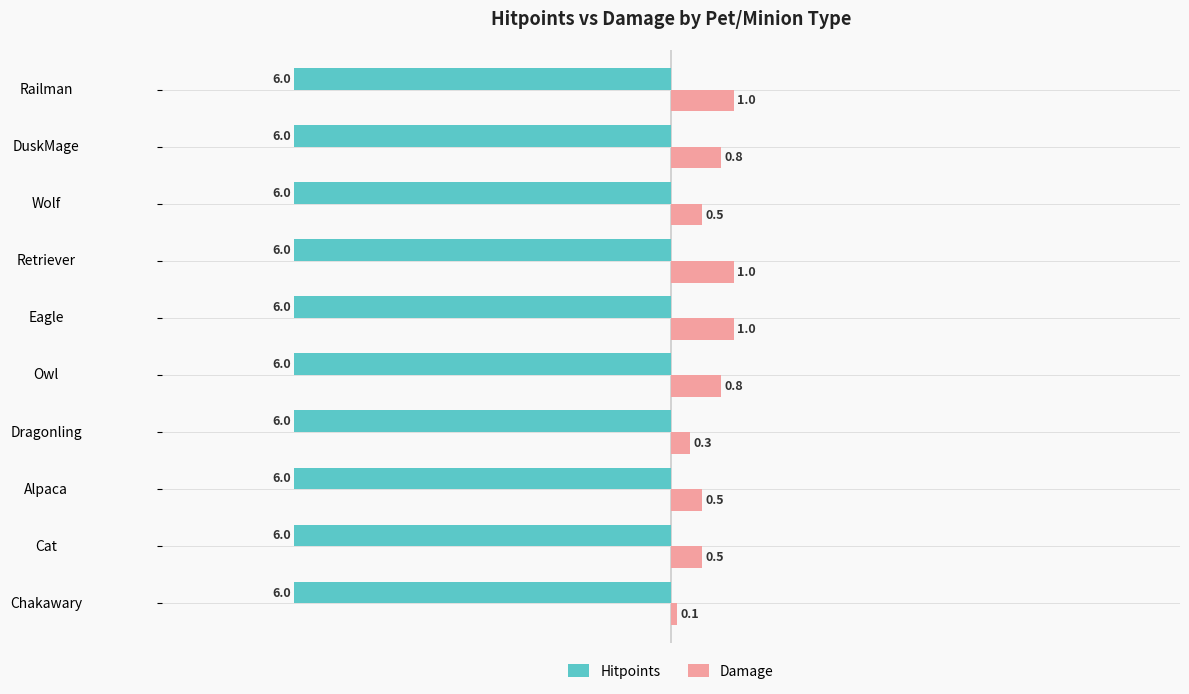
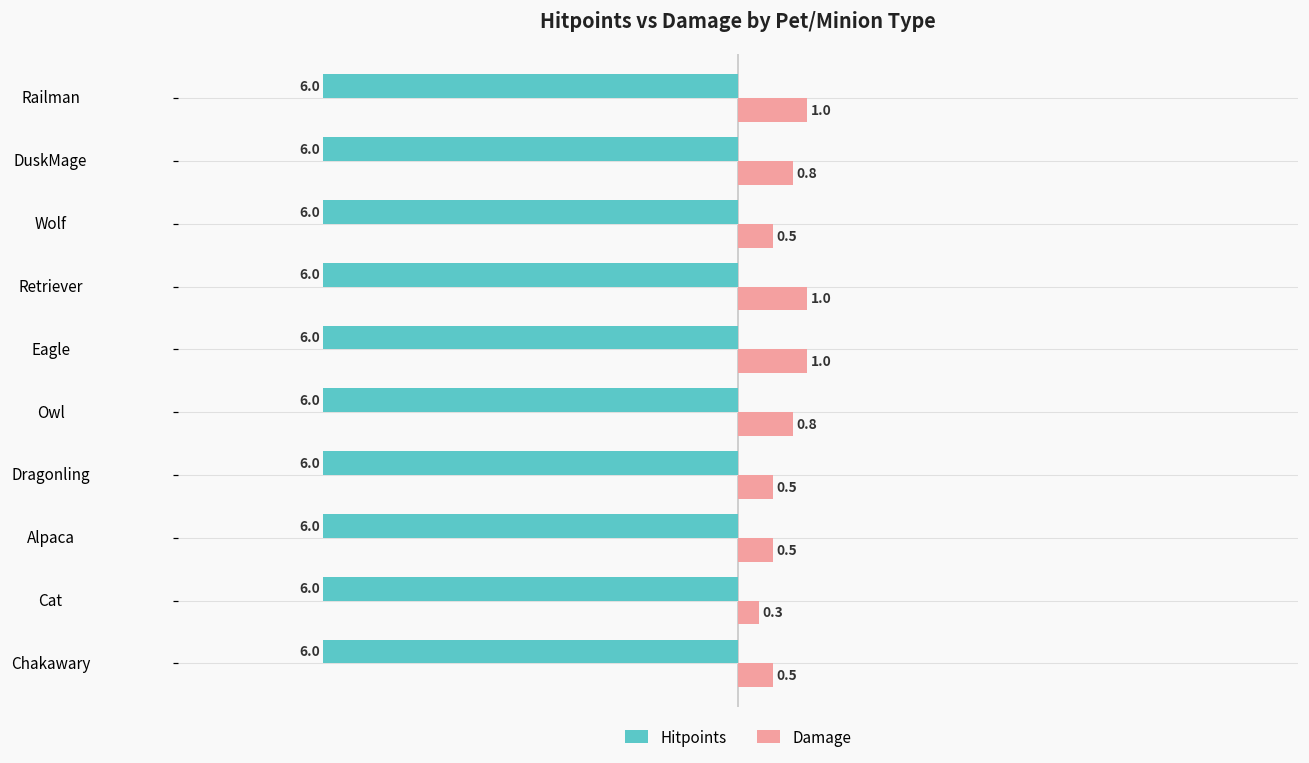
Damage, Dragonling: 0.3 -> 0.5
Damage, Cat: 0.5 -> 0.3
Damage, Chakawary: 0.1 -> 0.5
